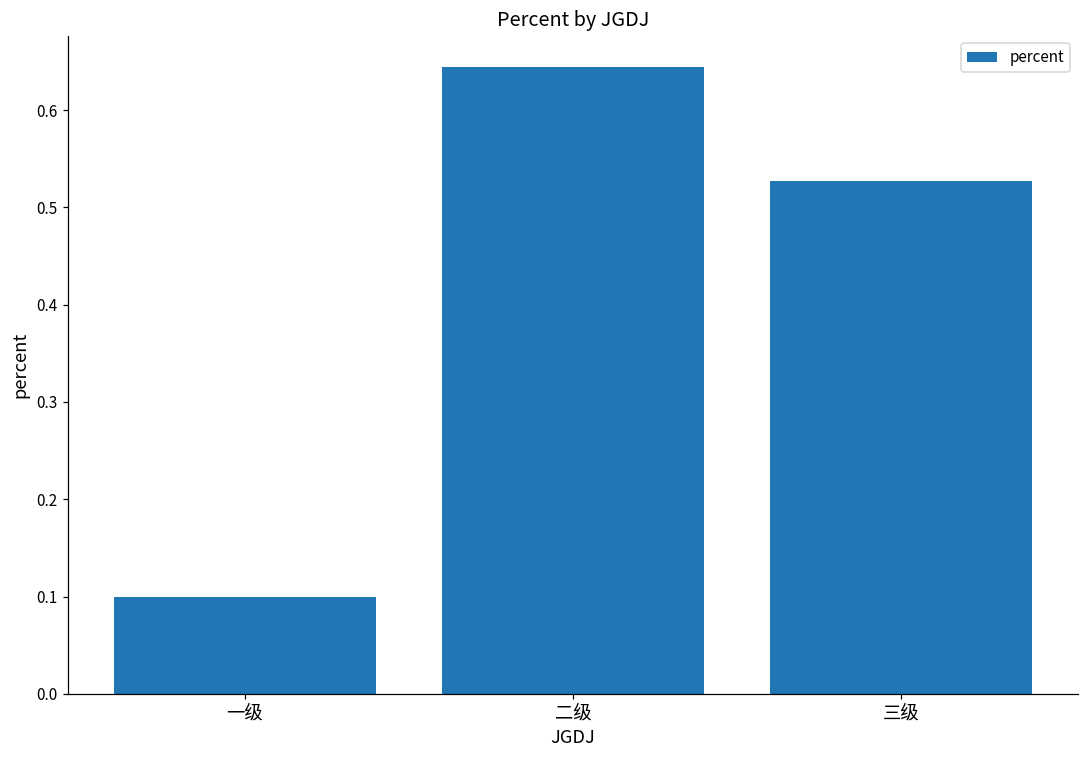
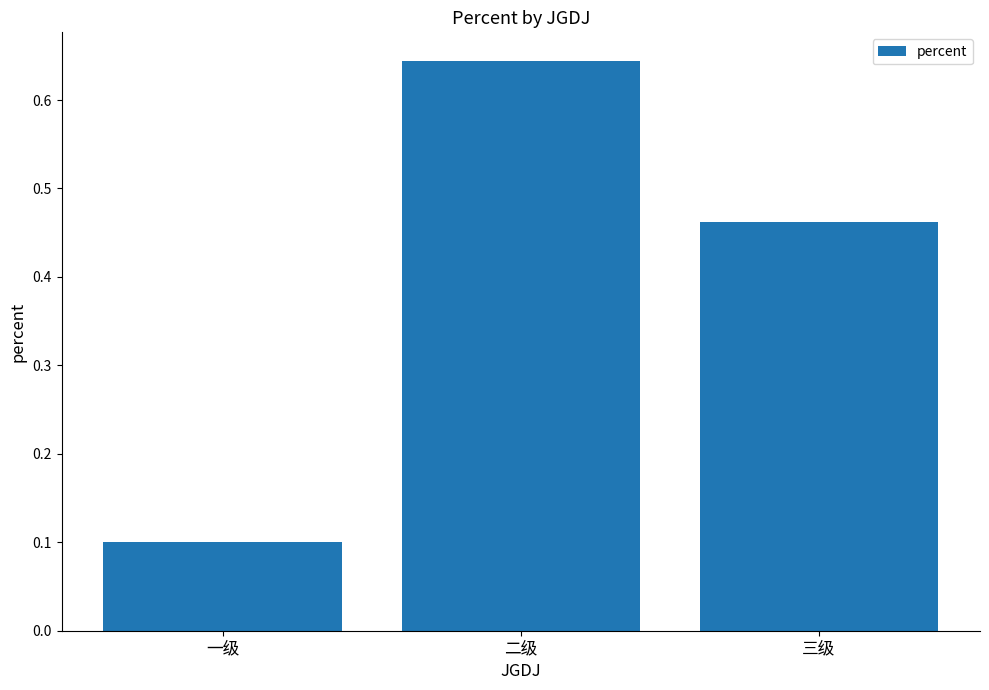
三级: 0.53 -> 0.46
